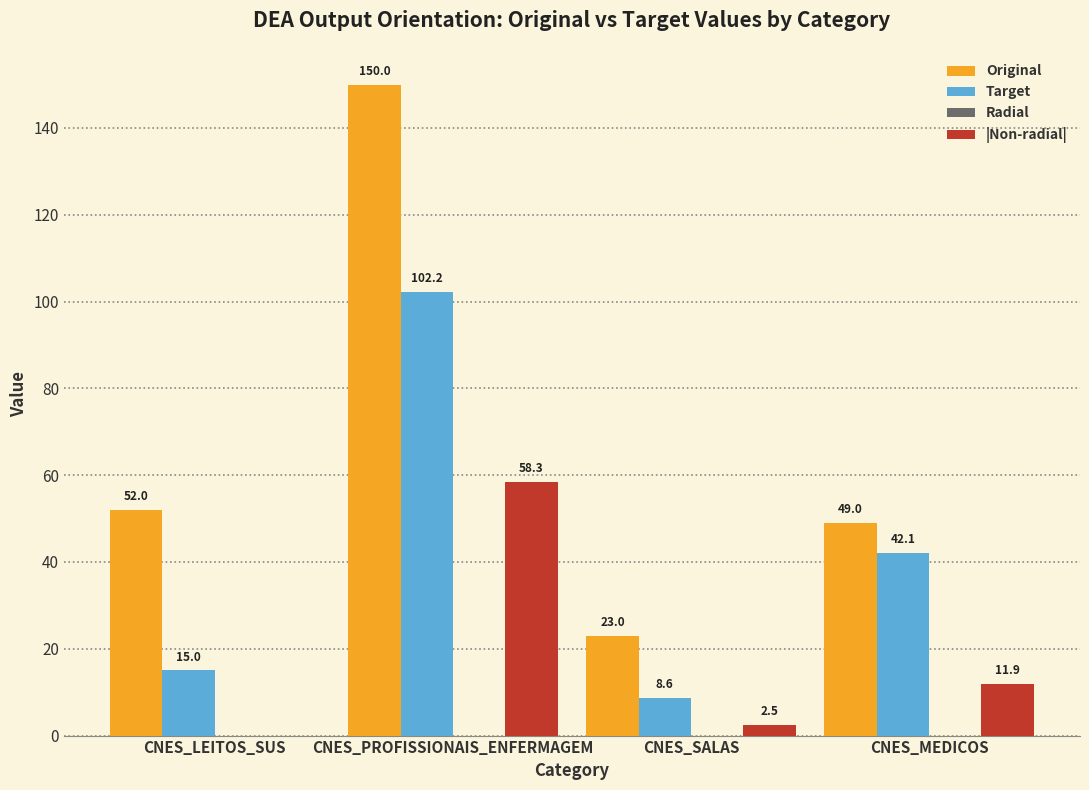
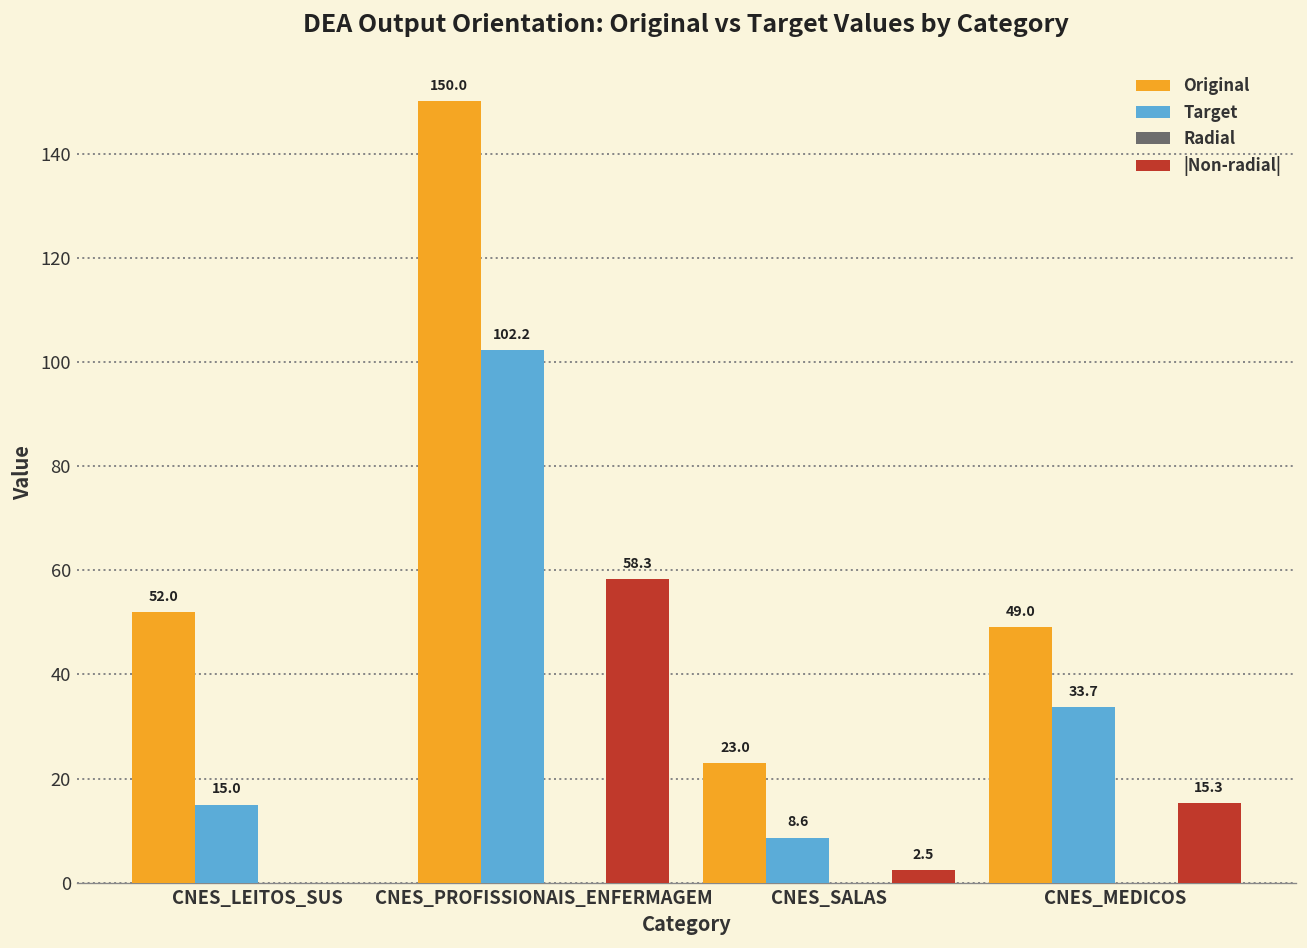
Target, CNES_MEDICOS: 42.1 -> 33.7
|Non-radial|, CNES_MEDICOS: 11.9 -> 15.3
